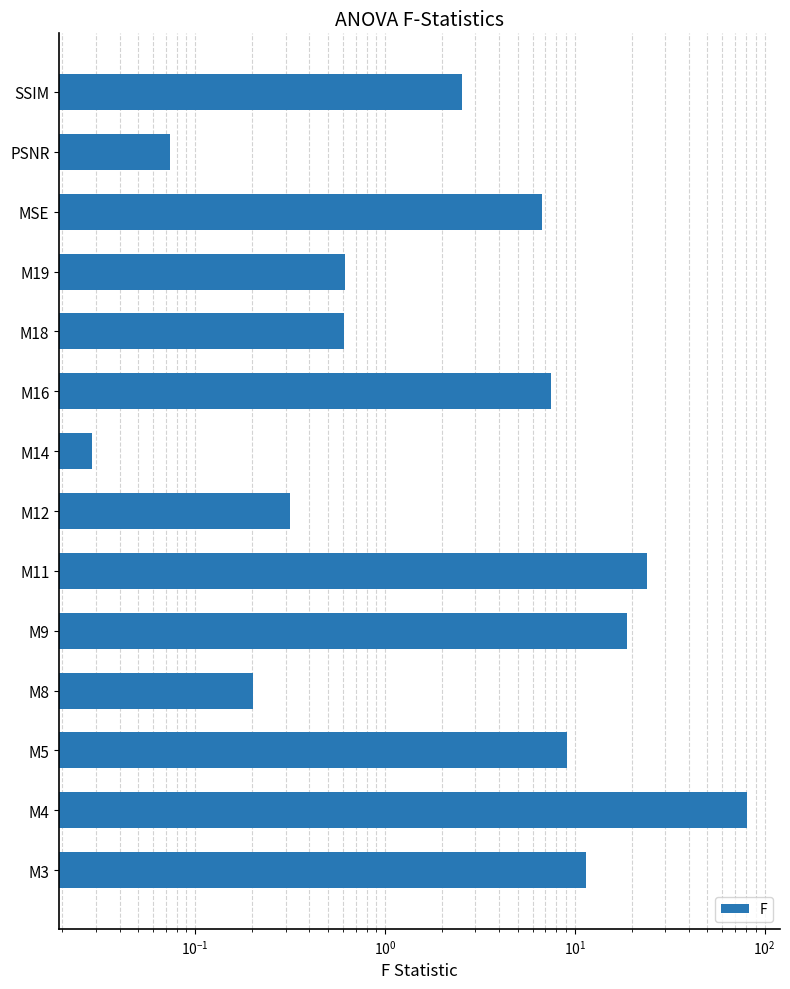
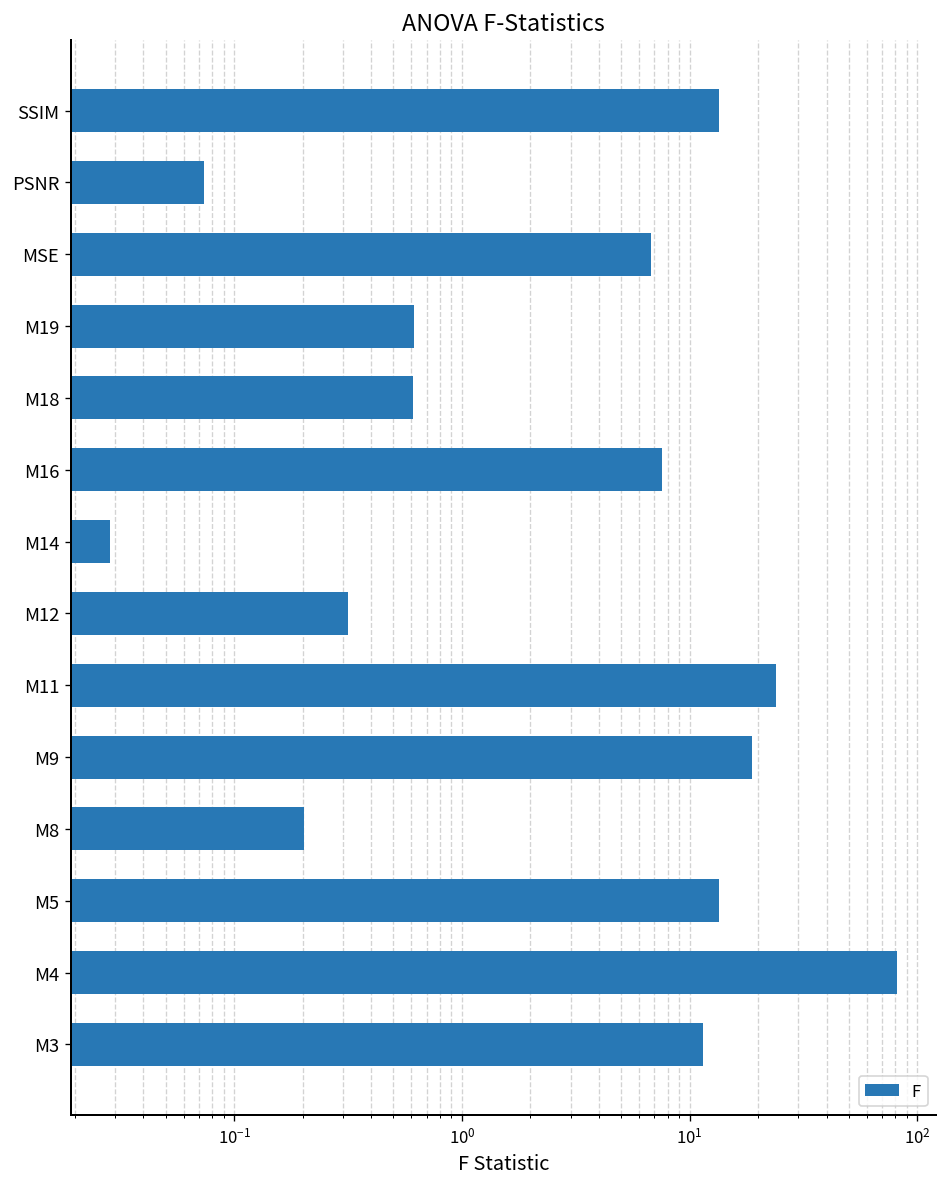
SSIM: 2.5 -> 13
M5: 9 -> 13
